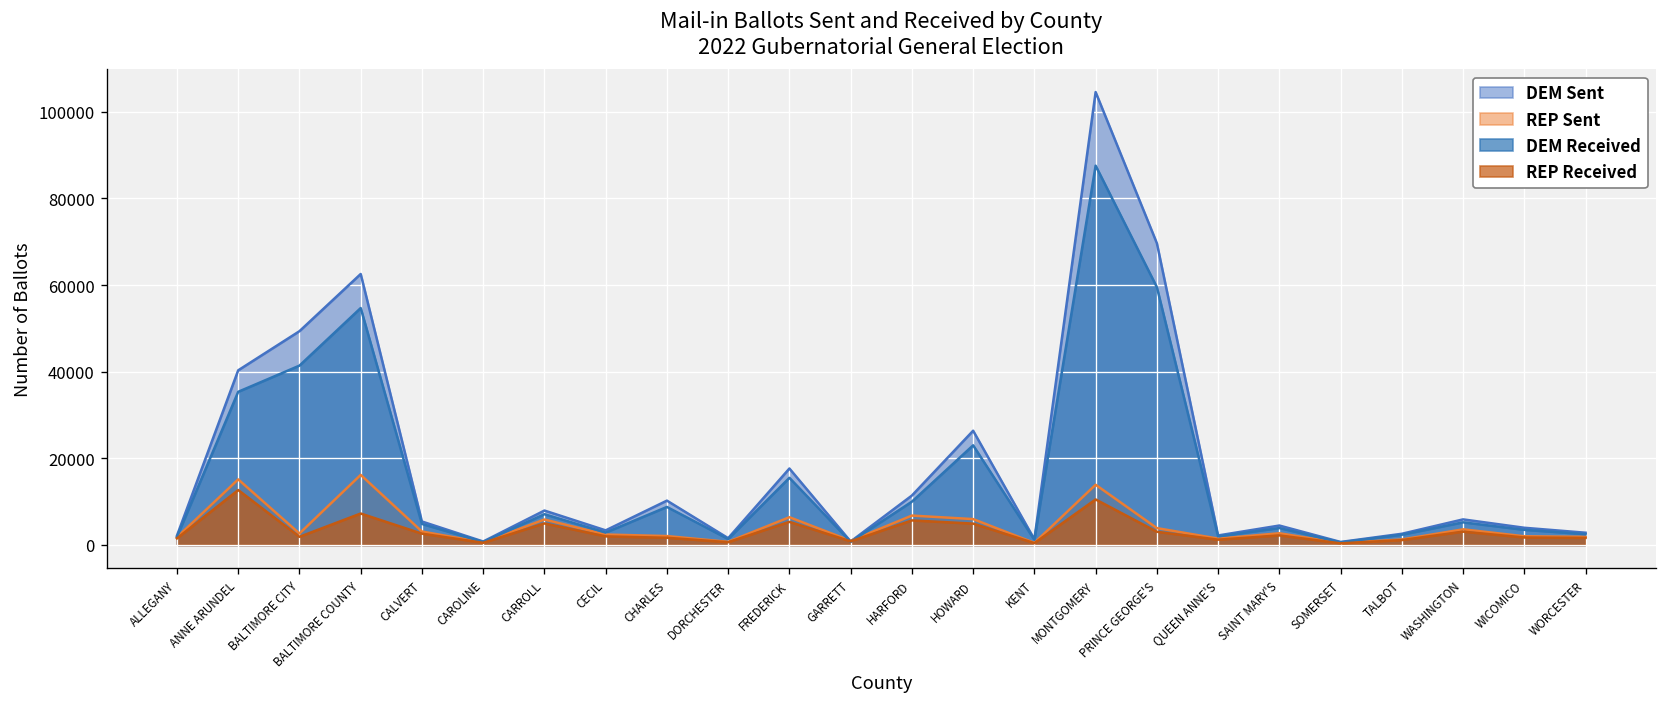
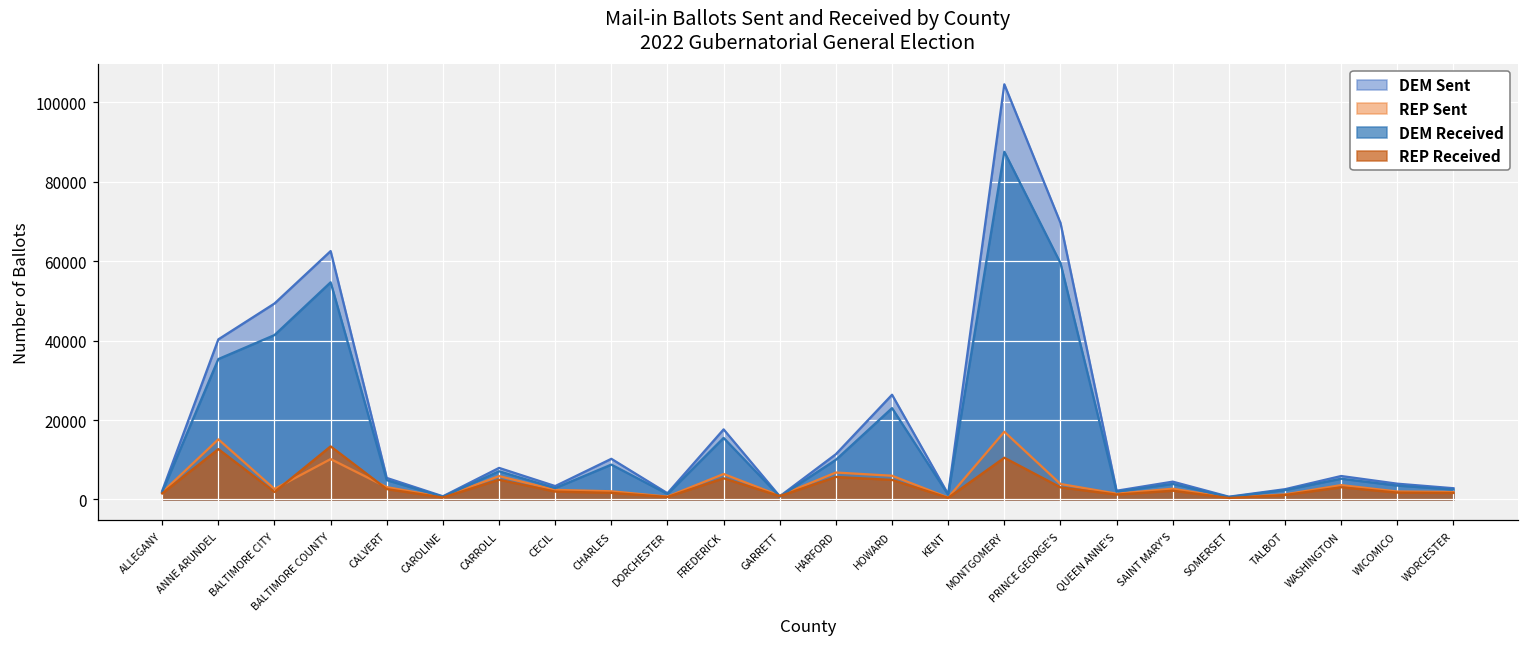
REP Sent, BALTIMORE COUNTY: 16000 -> 10000
REP Received, BALTIMORE COUNTY: 7000 -> 13000
REP Sent, MONTGOMERY: 14000 -> 17000
